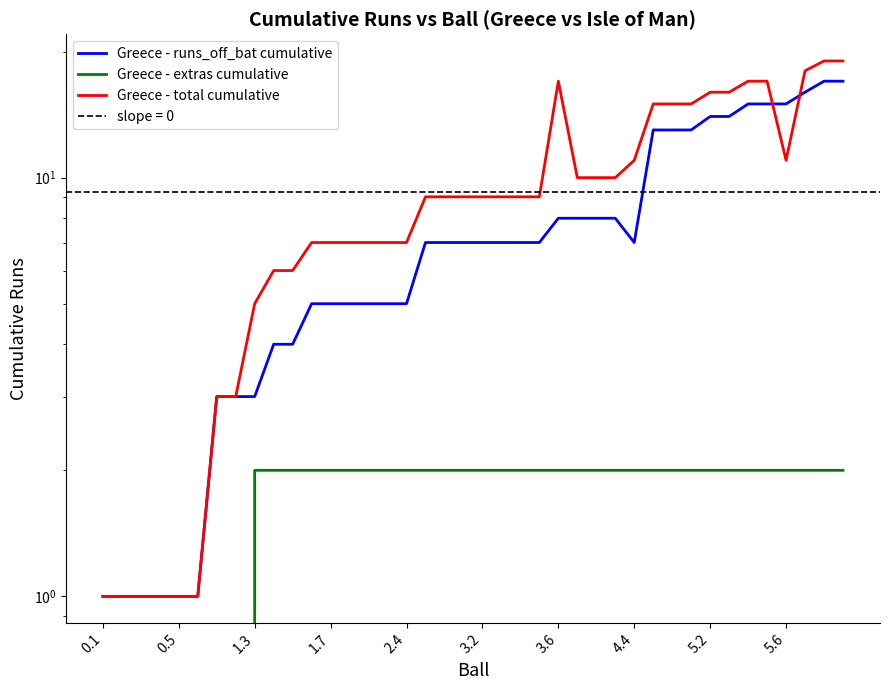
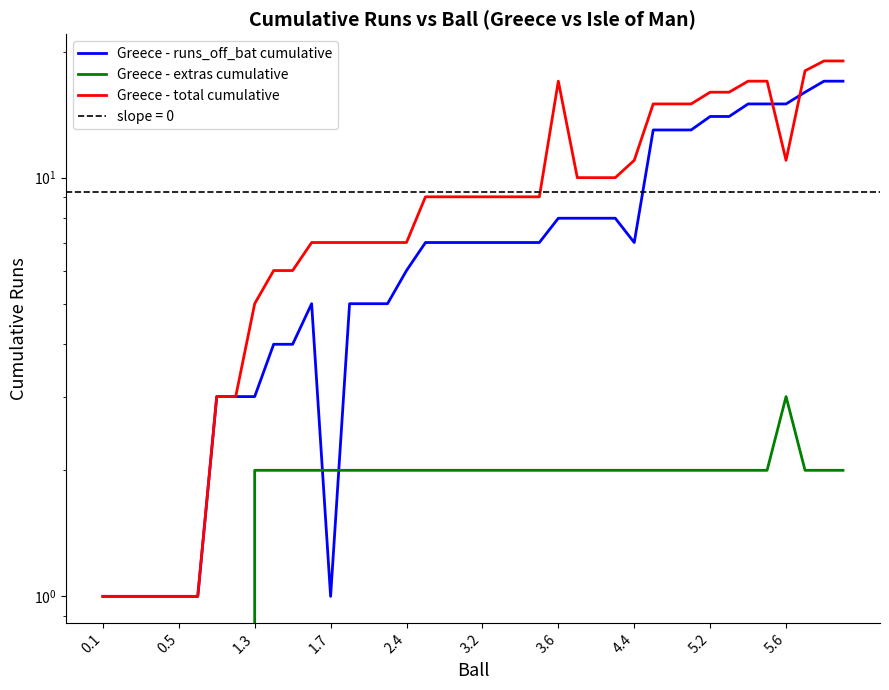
Greece - runs_off_bat cumulative, 1.7: 5 -> 1
Greece - runs_off_bat cumulative, 2.4: 5 -> 6
Greece - extras cumulative, 5.6: 2 -> 3
